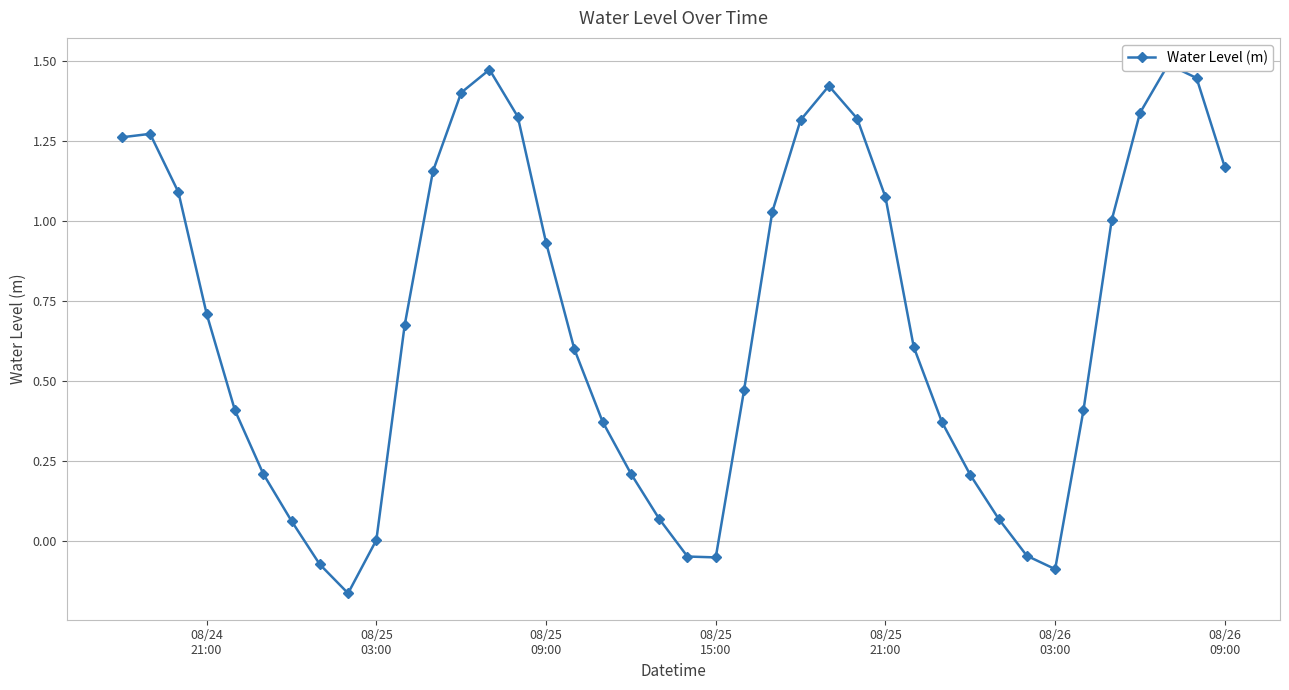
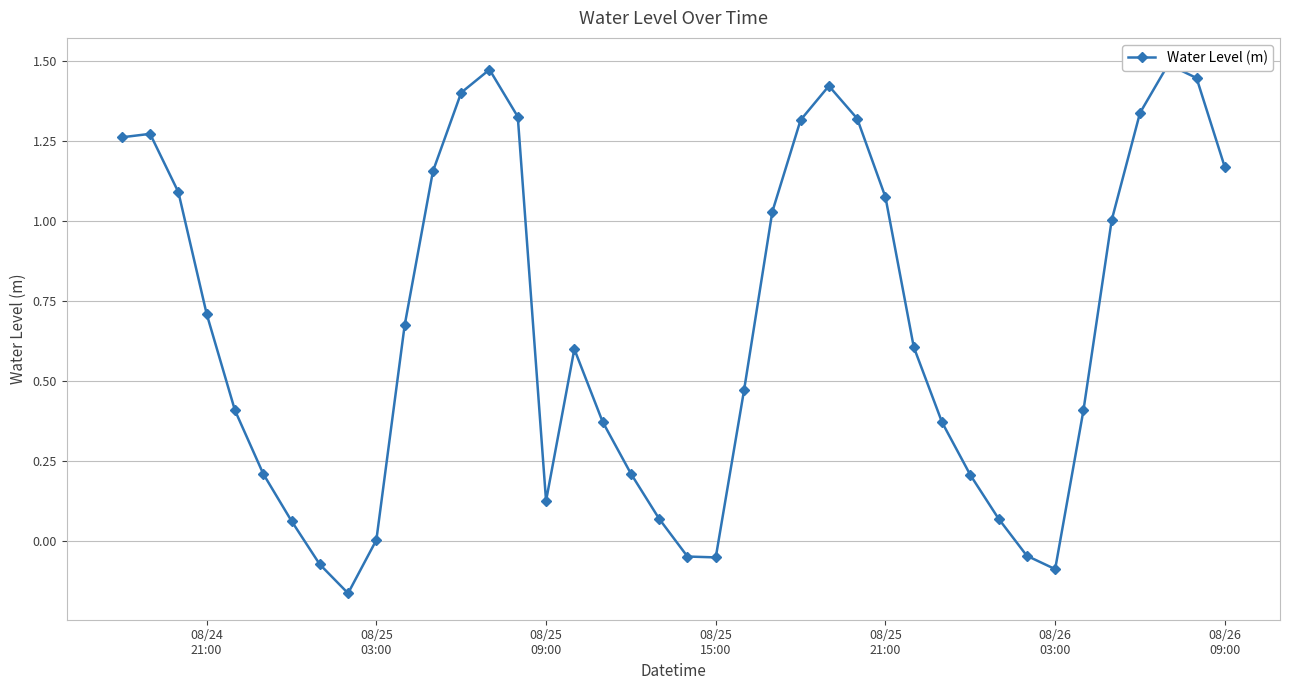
08/25 09:00: 0.93 -> 0.13
